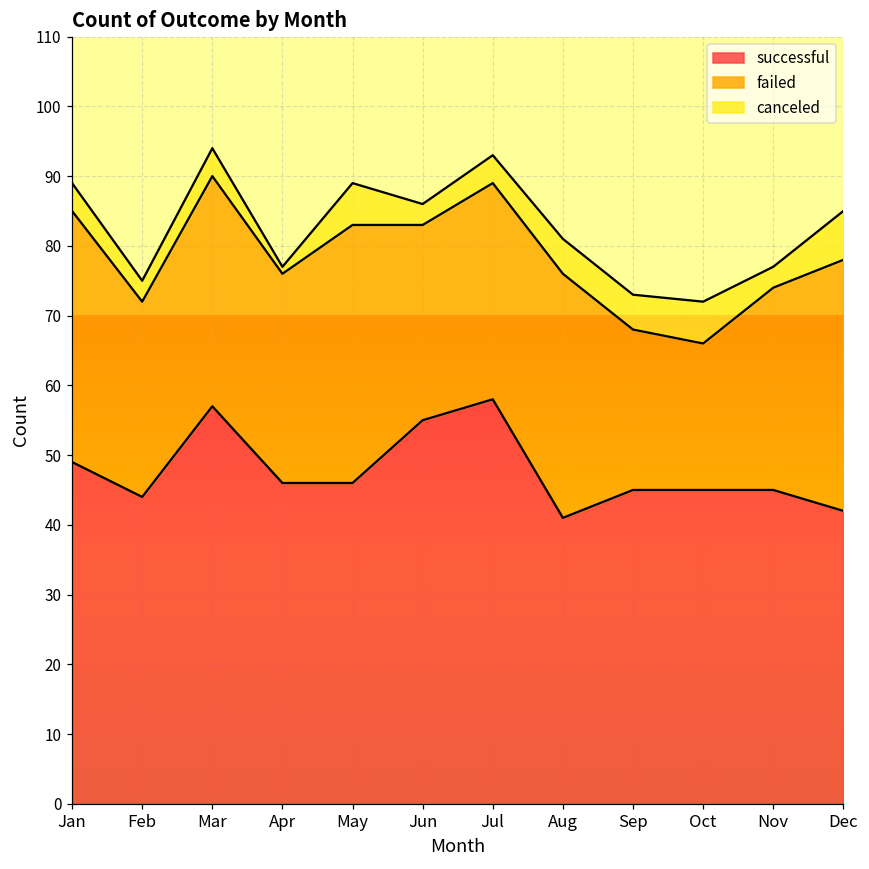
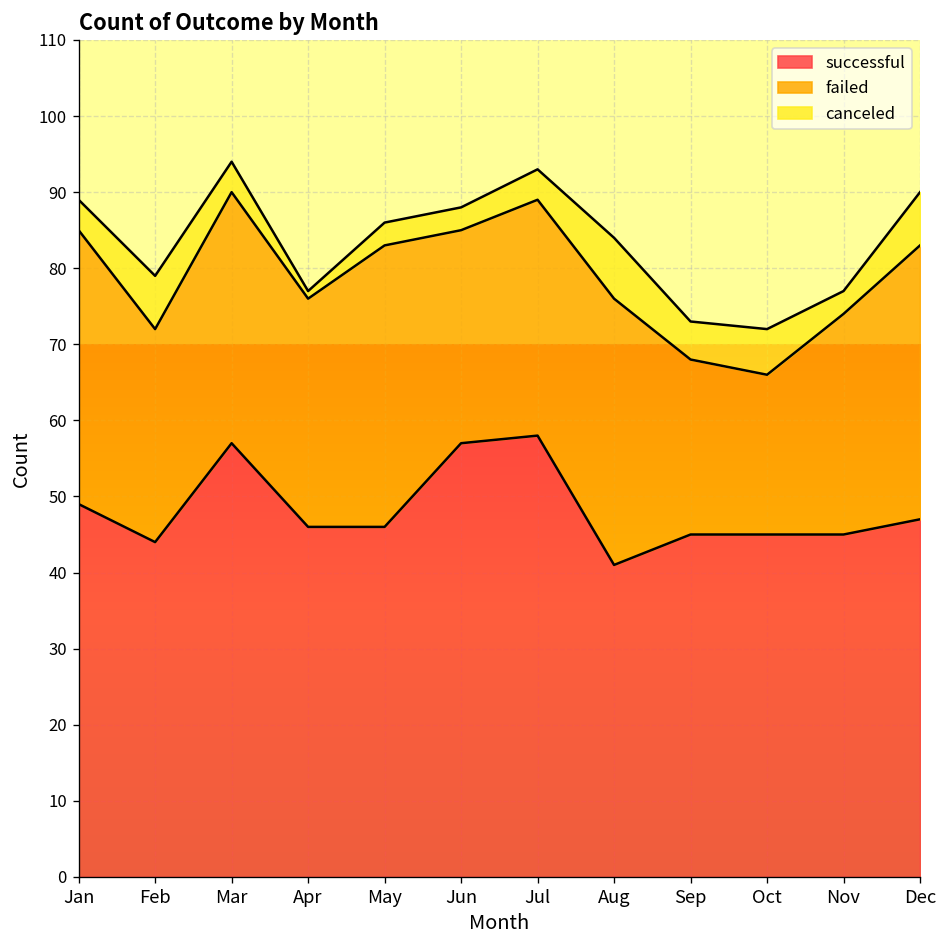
canceled, Feb: 3 -> 7
canceled, May: 6 -> 3
successful, Jun: 55 -> 57
canceled, Aug: 5 -> 8
successful, Dec: 42 -> 47
